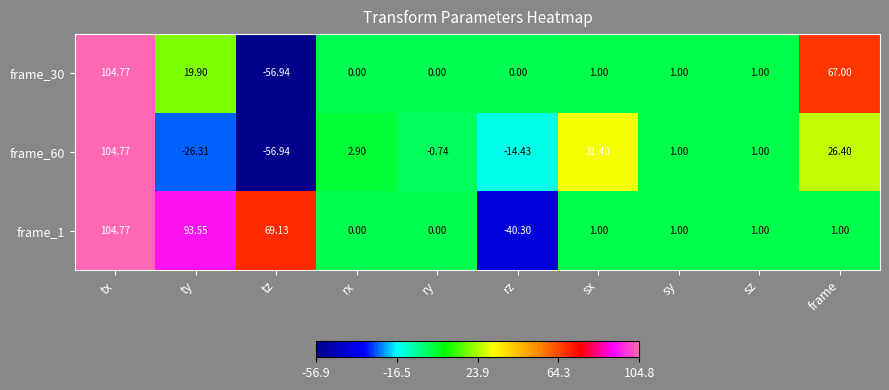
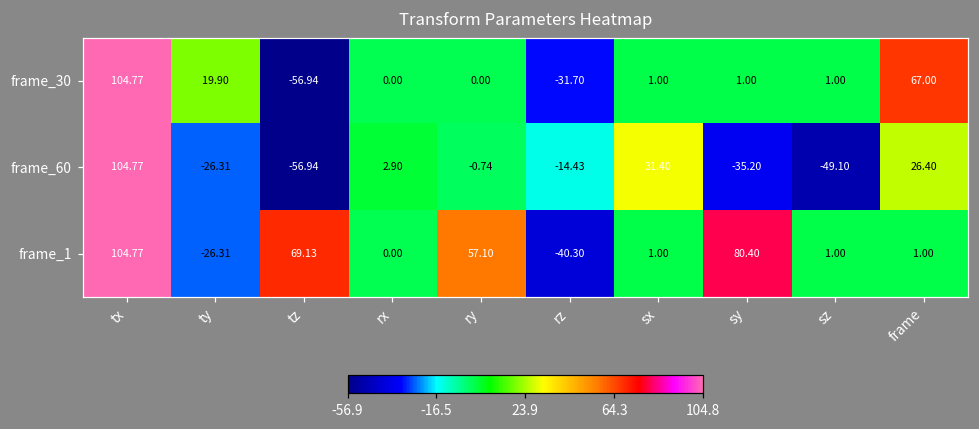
frame_30, rz: 0.00 -> -31.70
frame_60, sy: 1.00 -> -35.20
frame_60, sz: 1.00 -> -49.10
frame_1, ty: 93.55 -> -26.31
frame_1, ry: 0.00 -> 57.10
frame_1, sy: 1.00 -> 80.40
